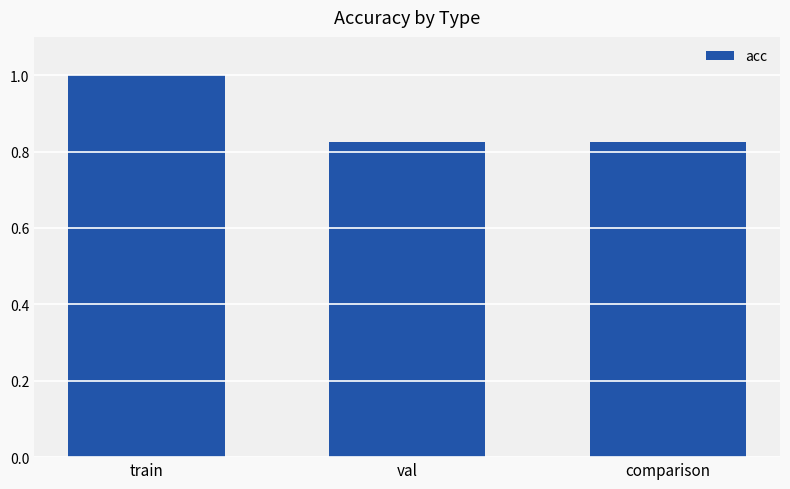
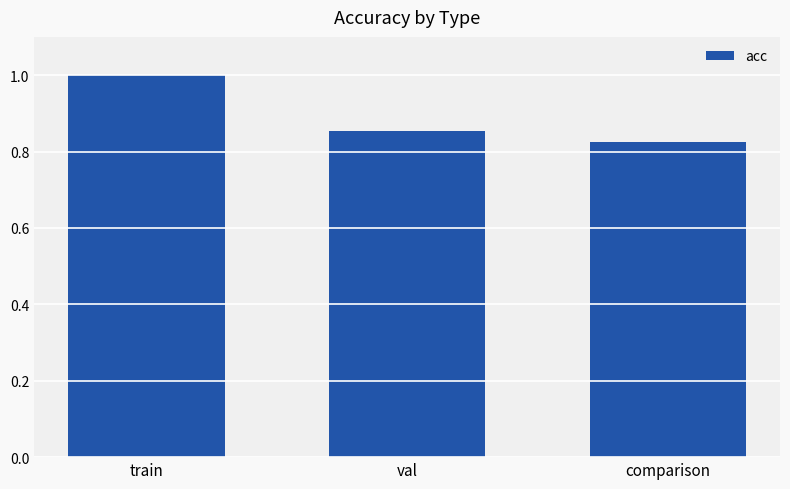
val: 0.82 -> 0.85
